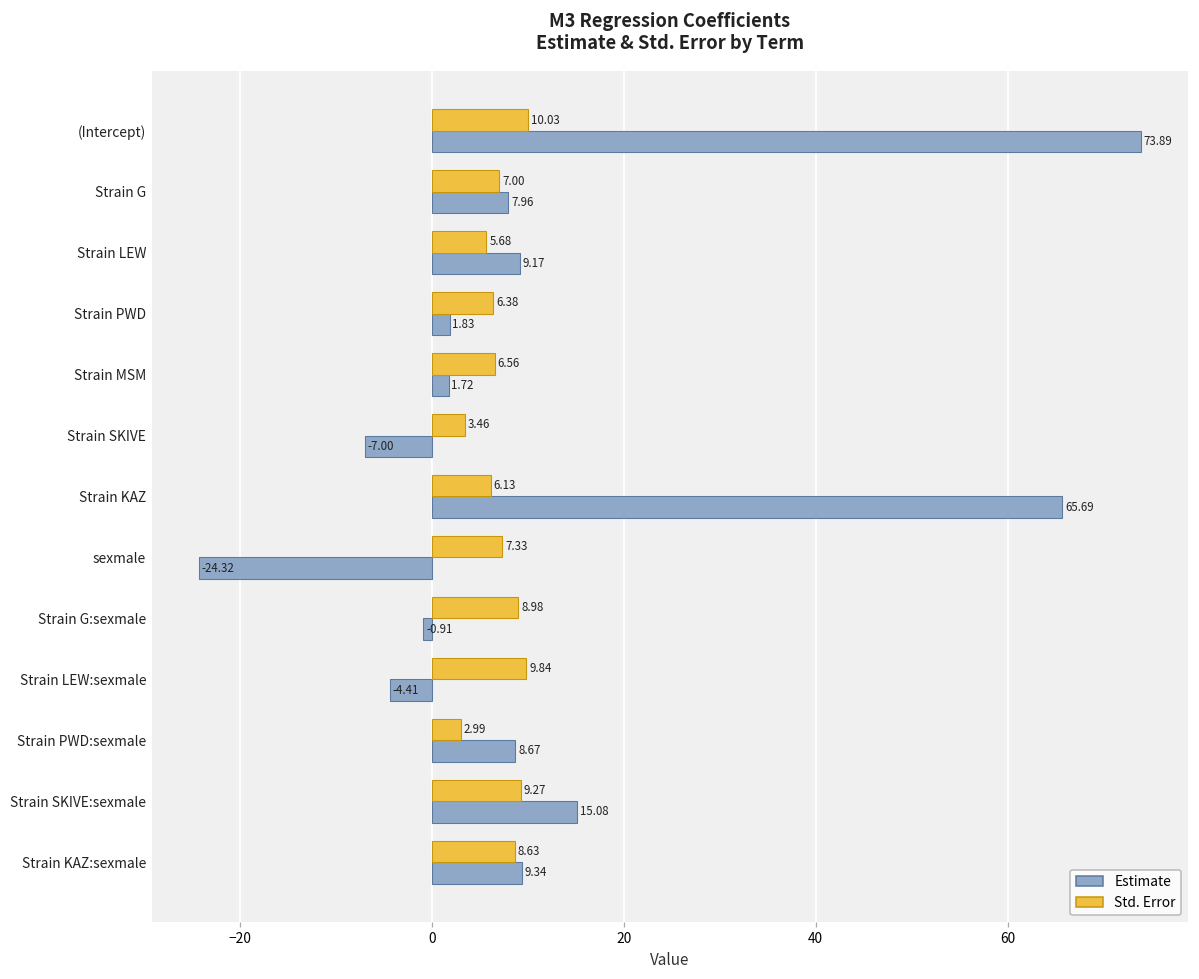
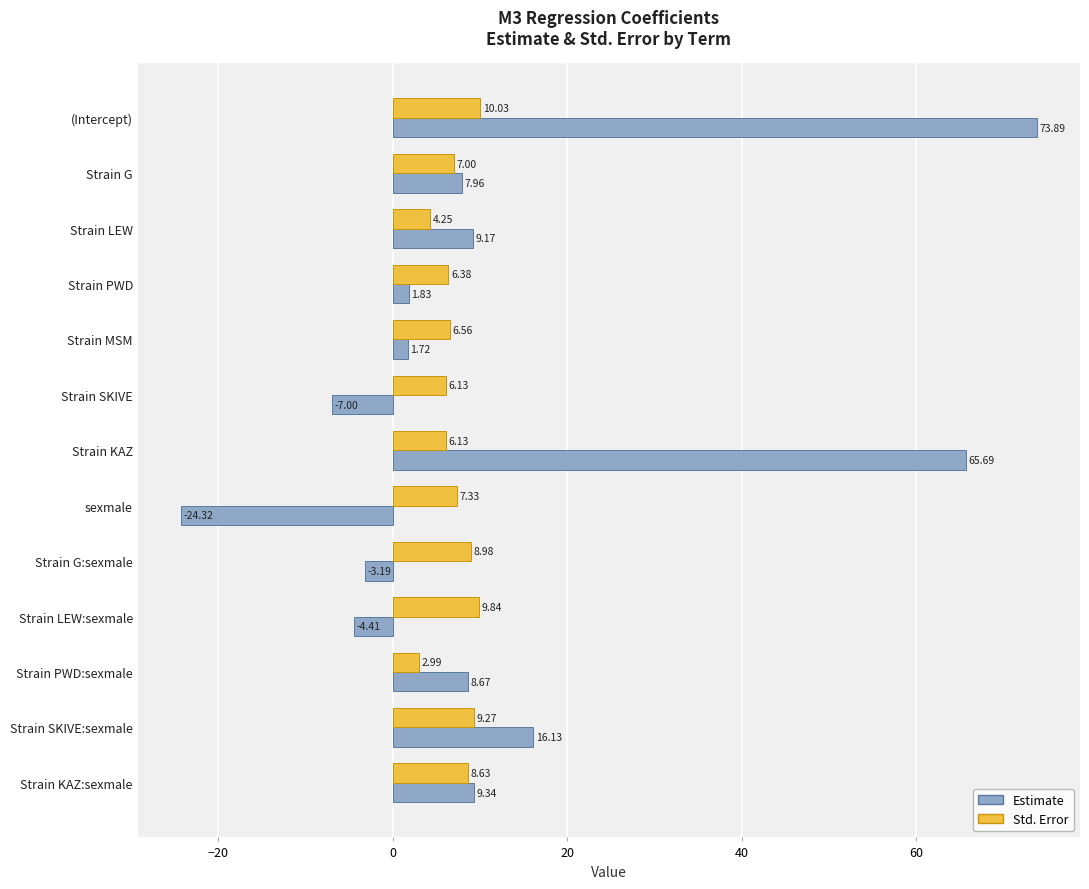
Std. Error, Strain LEW: 5.68 -> 4.25
Std. Error, Strain SKIVE: 3.46 -> 6.13
Estimate, Strain G:sexmale: -0.91 -> -3.19
Estimate, Strain SKIVE:sexmale: 15.08 -> 16.13
